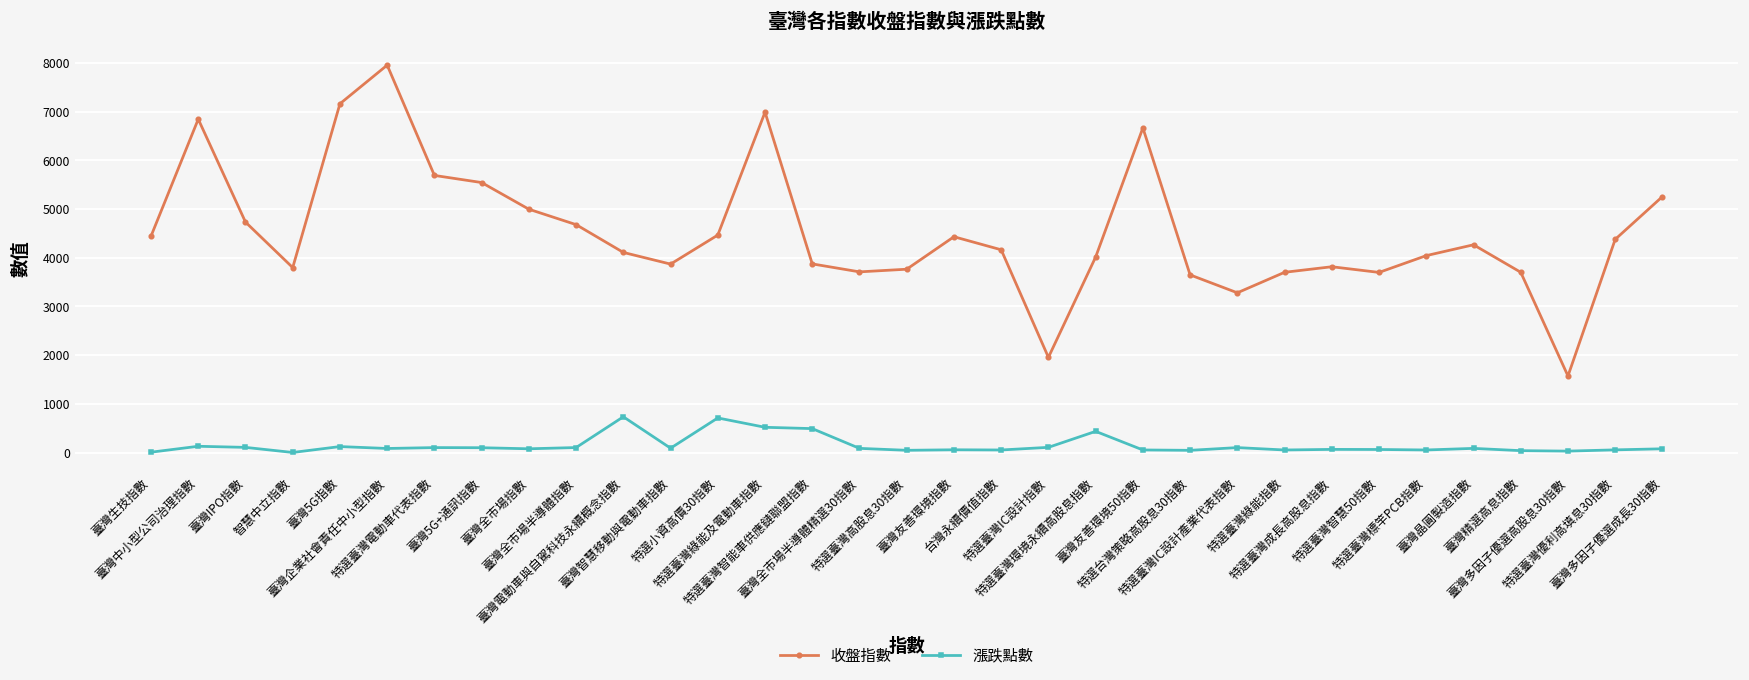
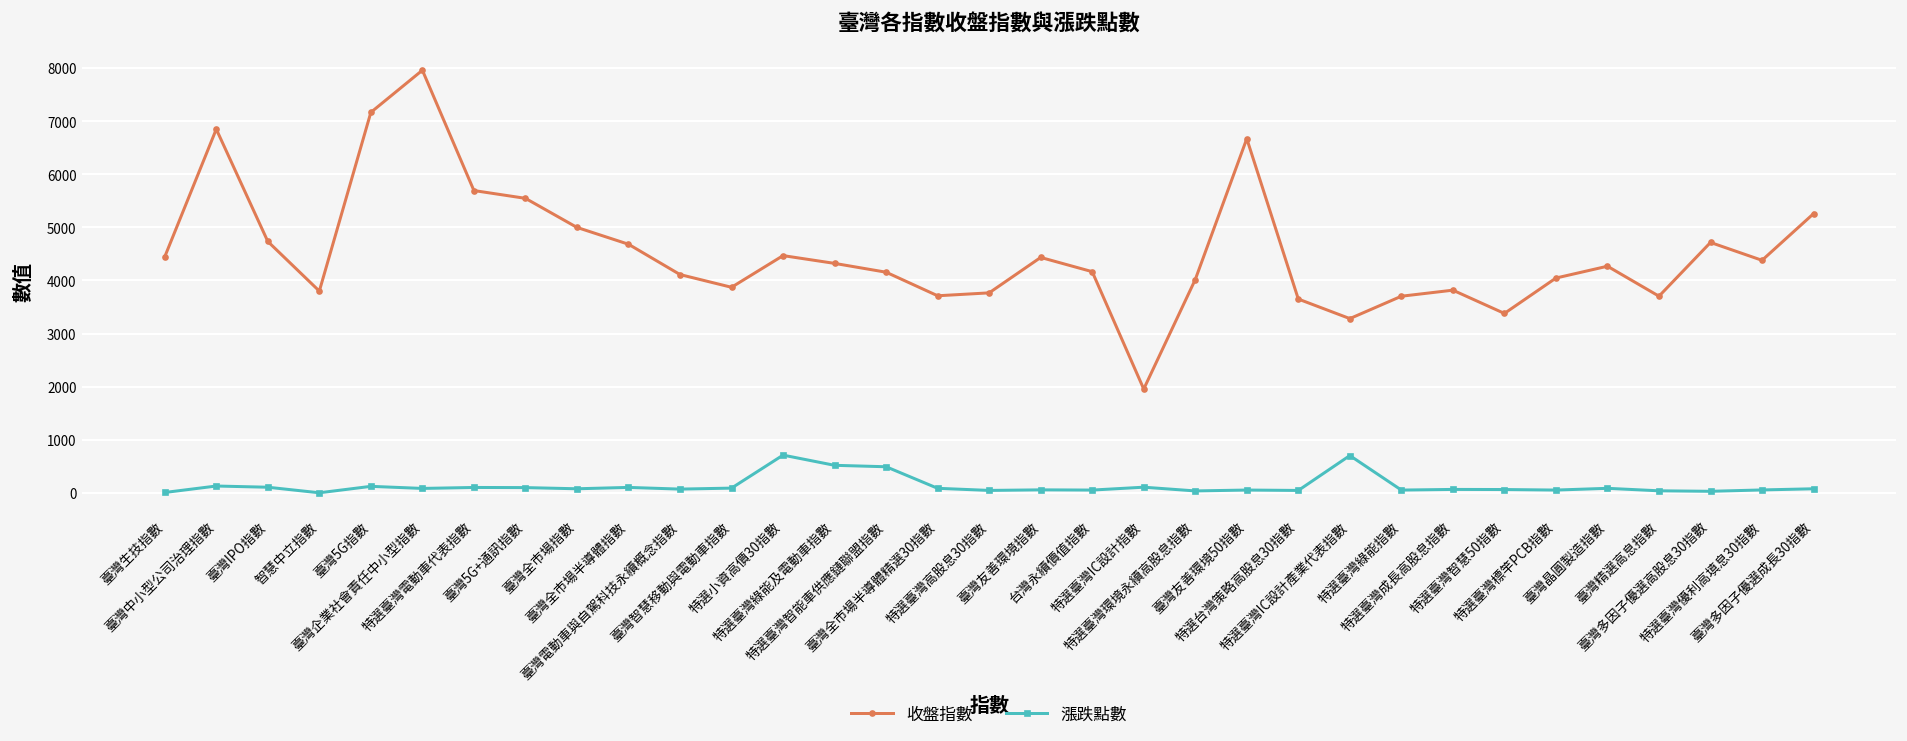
漲跌點數, 臺灣電動車與自駕科技永續概念指數: 700 -> 100
收盤指數, 特選臺灣綠能及電動車指數: 7000 -> 4300
收盤指數, 特選臺灣智能車供應鏈聯盟指數: 3900 -> 4200
漲跌點數, 特選臺灣環境永續高股息指數: 400 -> 0
漲跌點數, 特選臺灣IC設計產業代表指數: 100 -> 700
收盤指數, 特選臺灣智慧50指數: 3700 -> 3400
收盤指數, 臺灣多因子優選高股息30指數: 1600 -> 4700
